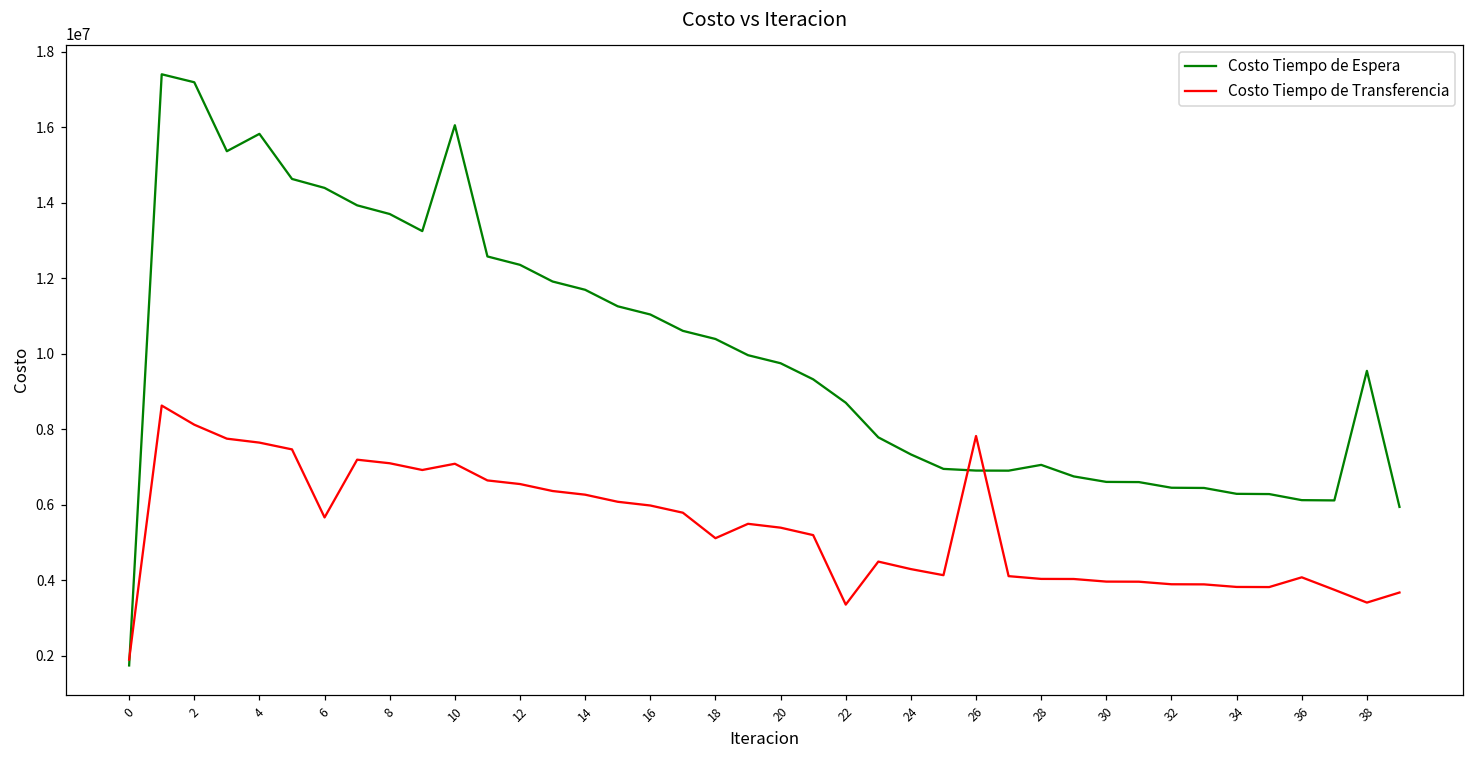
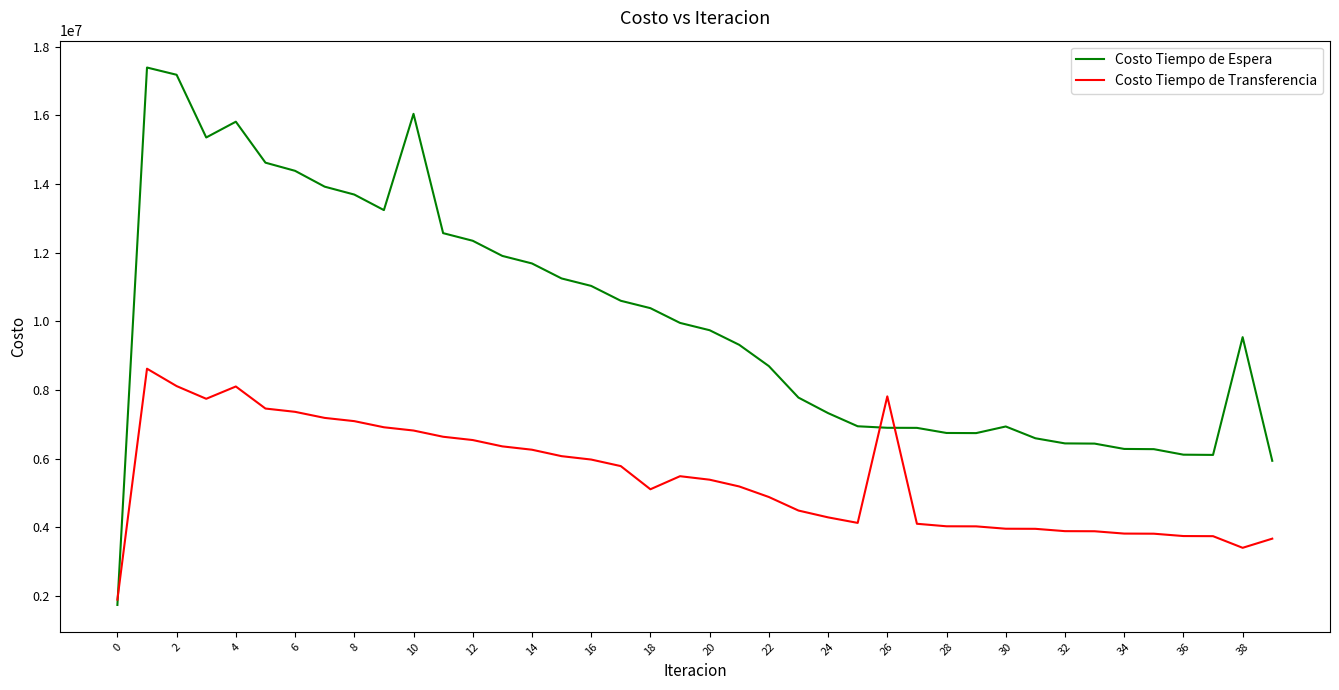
Costo Tiempo de Transferencia, 4: 7600000 -> 8100000
Costo Tiempo de Transferencia, 6: 5700000 -> 7400000
Costo Tiempo de Transferencia, 10: 7100000 -> 6800000
Costo Tiempo de Transferencia, 22: 3400000 -> 4900000
Costo Tiempo de Espera, 28: 7100000 -> 6700000
Costo Tiempo de Espera, 30: 6600000 -> 6900000
Costo Tiempo de Transferencia, 36: 4100000 -> 3700000
